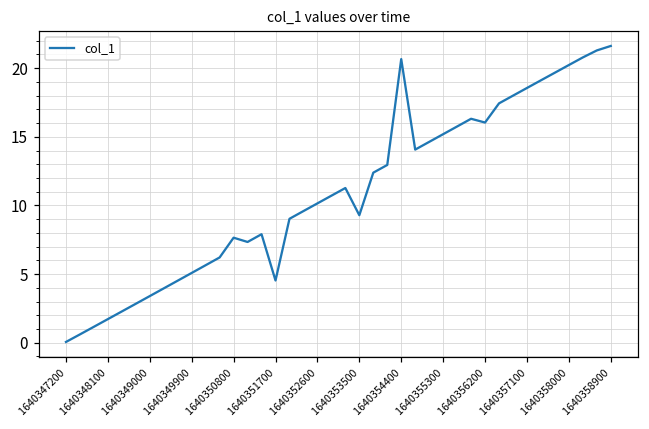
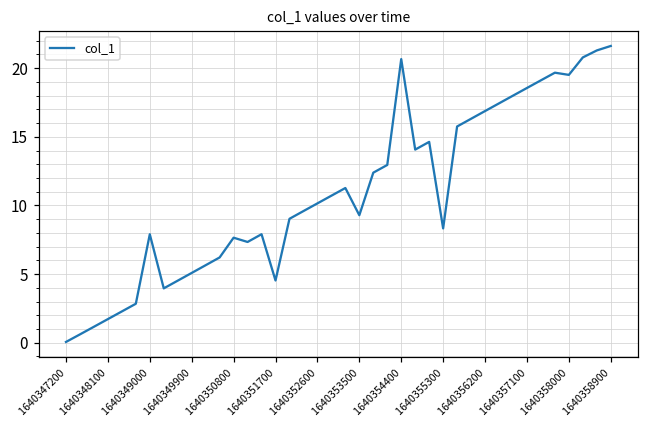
1640349000: 3.4 -> 7.9
1640355300: 15.2 -> 8.3
1640356200: 16.0 -> 16.9
1640358000: 20.2 -> 19.5
